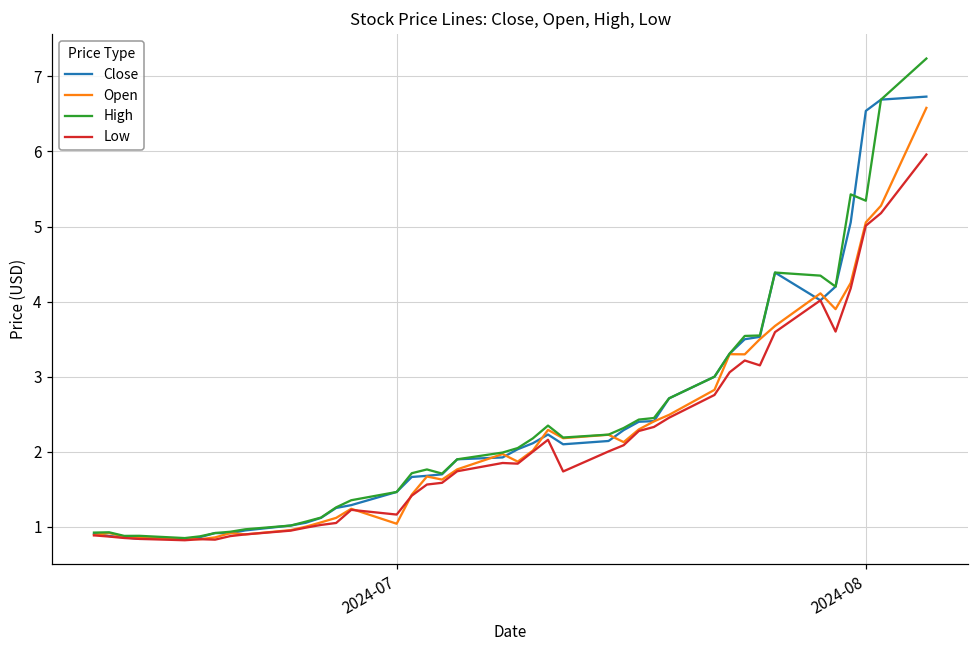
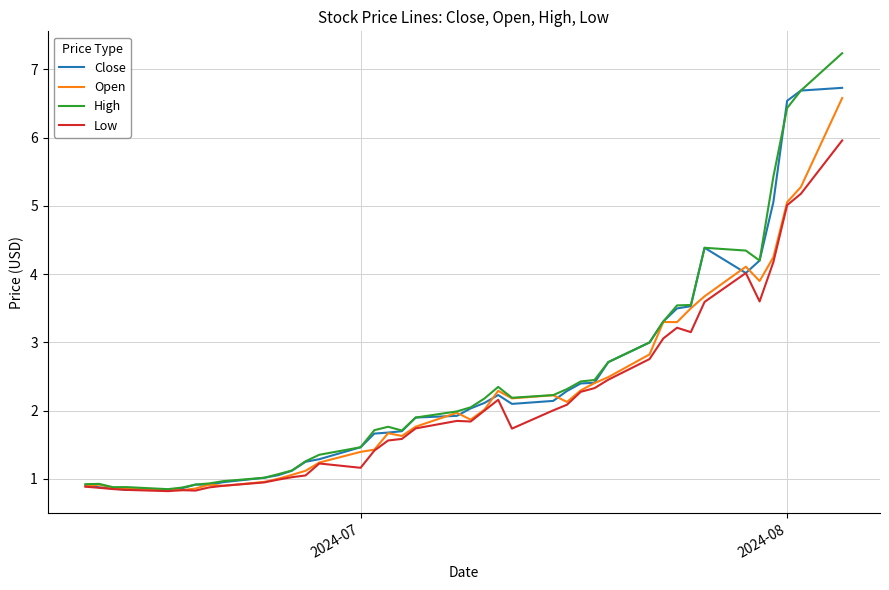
Open, 2024-07: 1.0 -> 1.4
High, 2024-08: 5.3 -> 6.4
